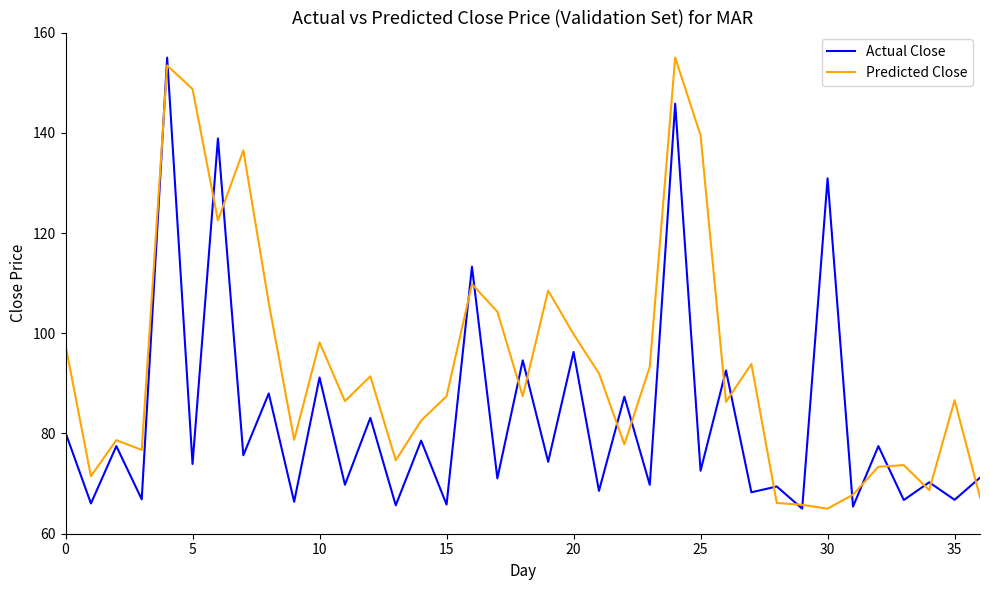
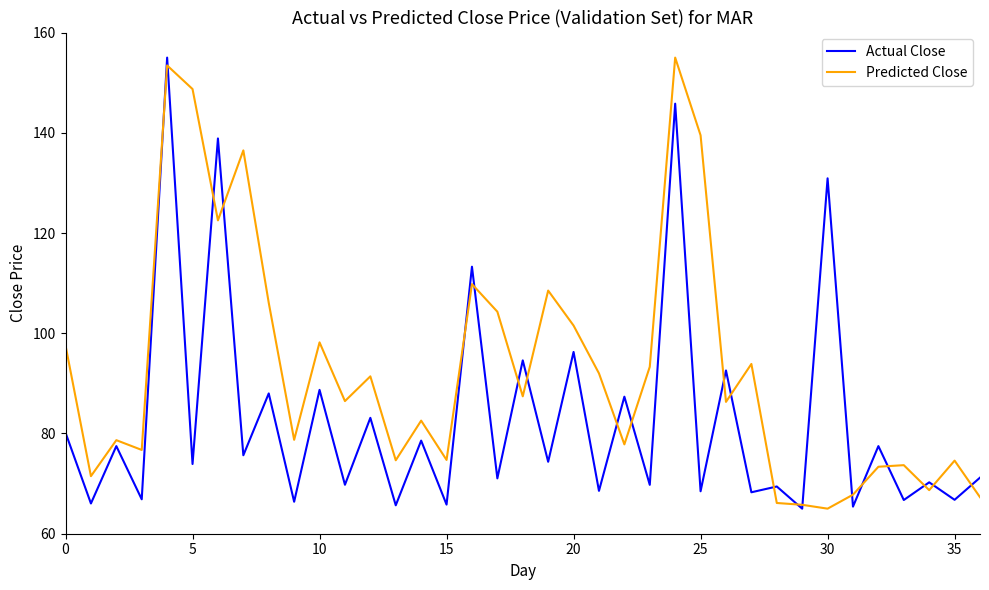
Actual Close, 10: 91 -> 89
Predicted Close, 15: 87 -> 75
Predicted Close, 20: 100 -> 102
Actual Close, 25: 73 -> 68
Predicted Close, 35: 87 -> 75
